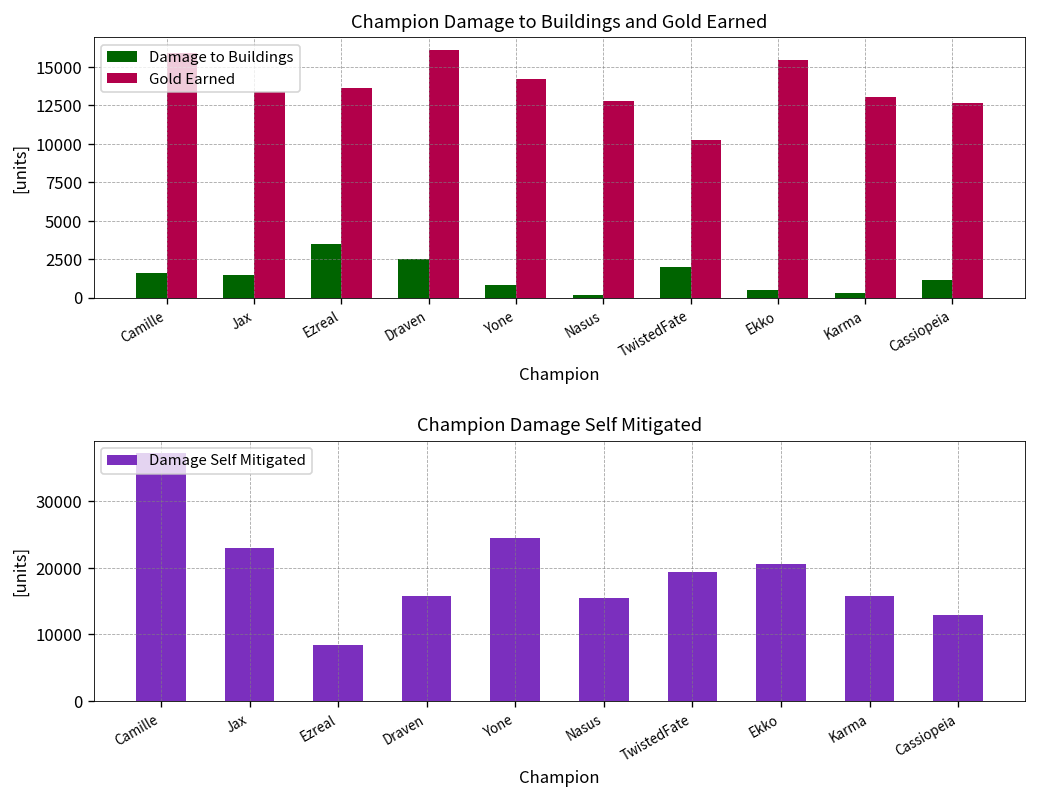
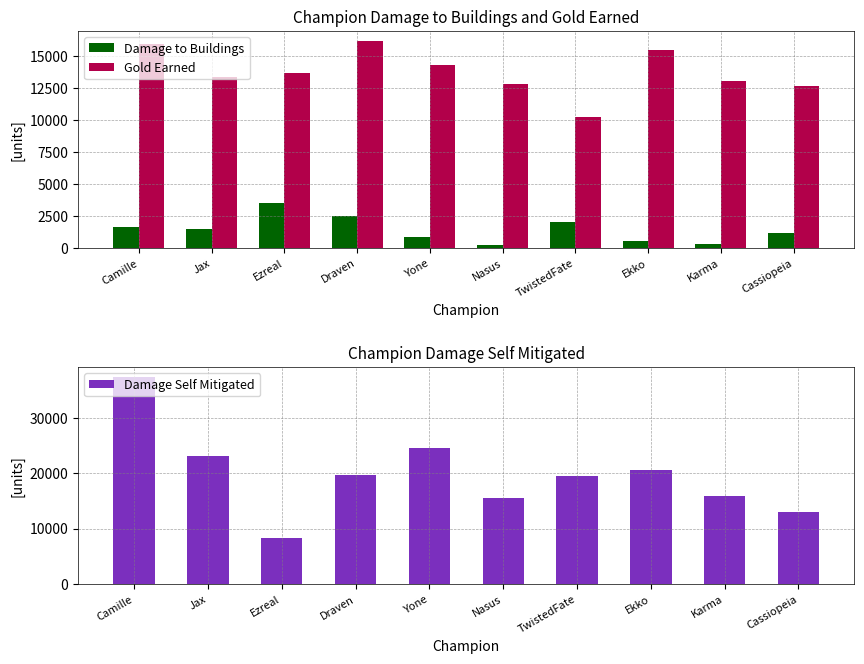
Champion Damage Self Mitigated, Draven: 16000 -> 20000
